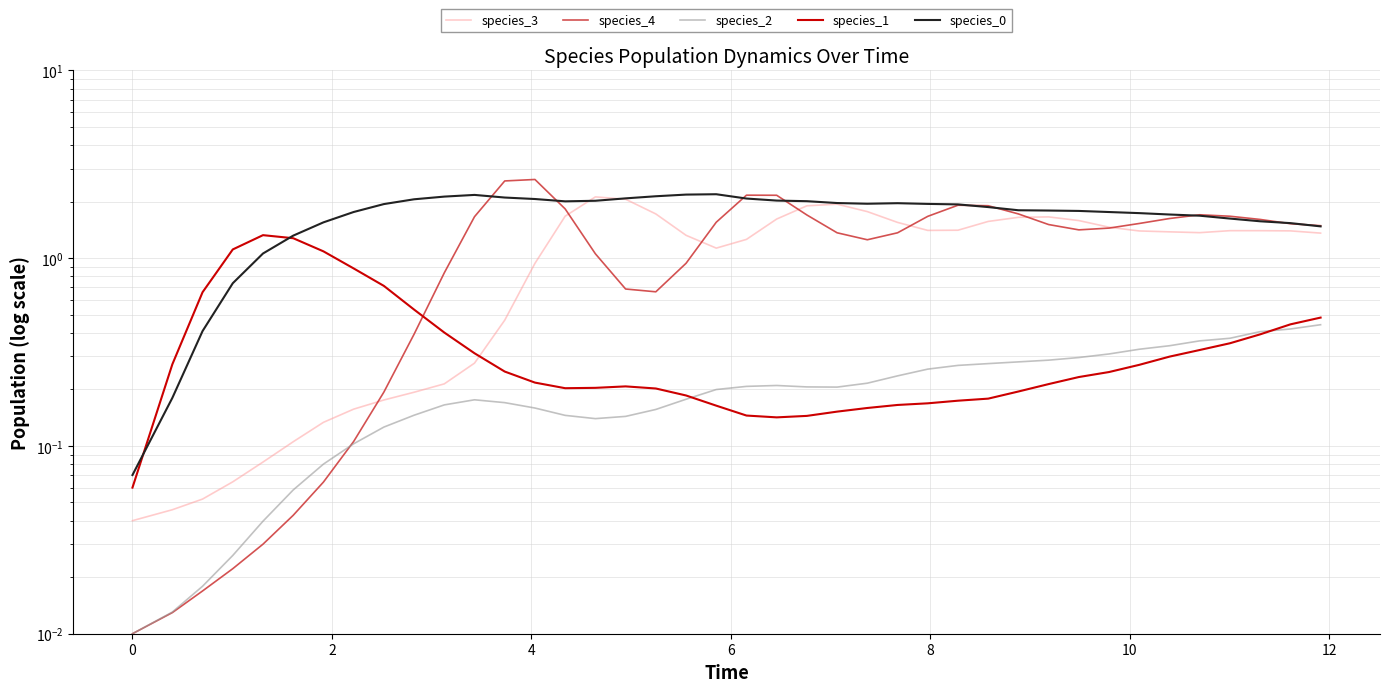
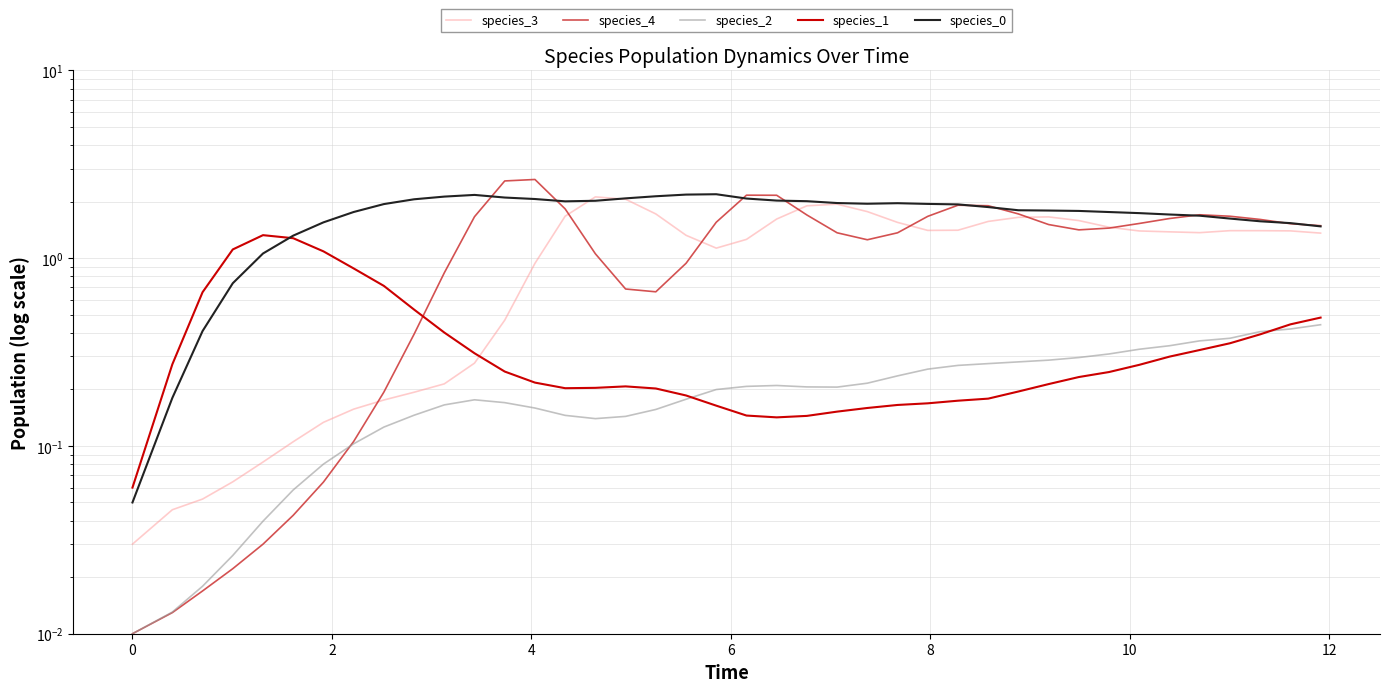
species_3, 0: 0.04 -> 0.03
species_0, 0: 0.07 -> 0.05
